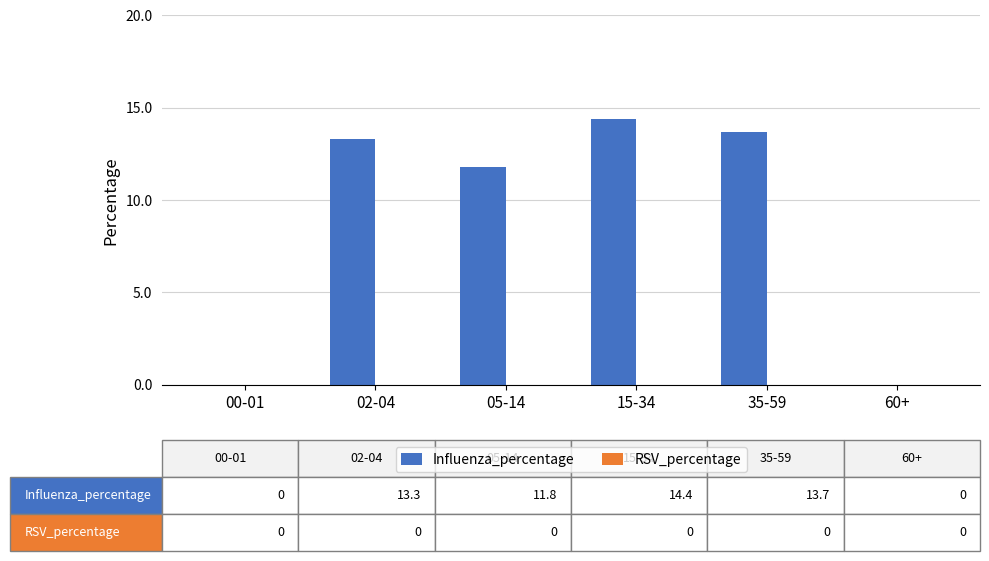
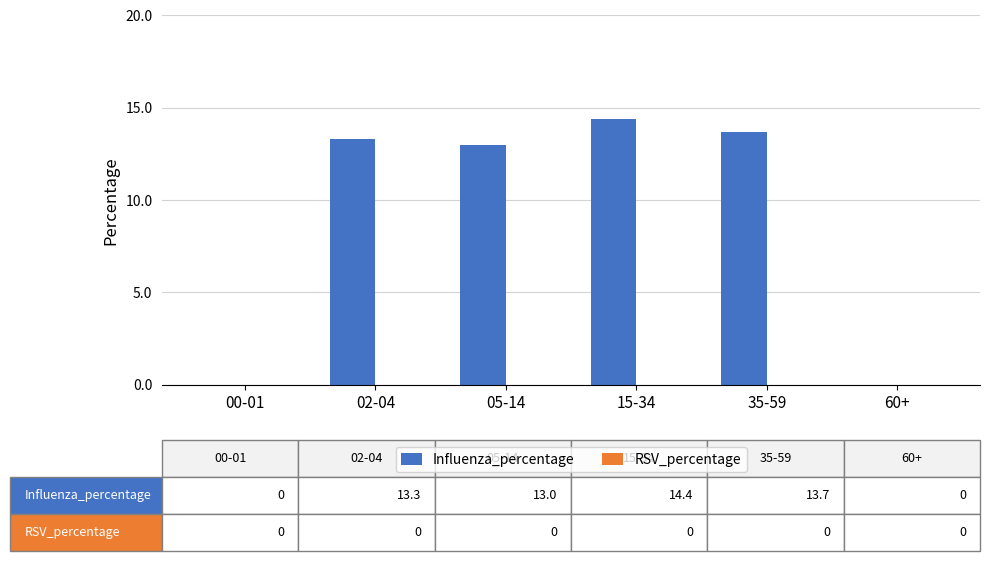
Influenza_percentage, 05-14: 11.8 -> 13.0
